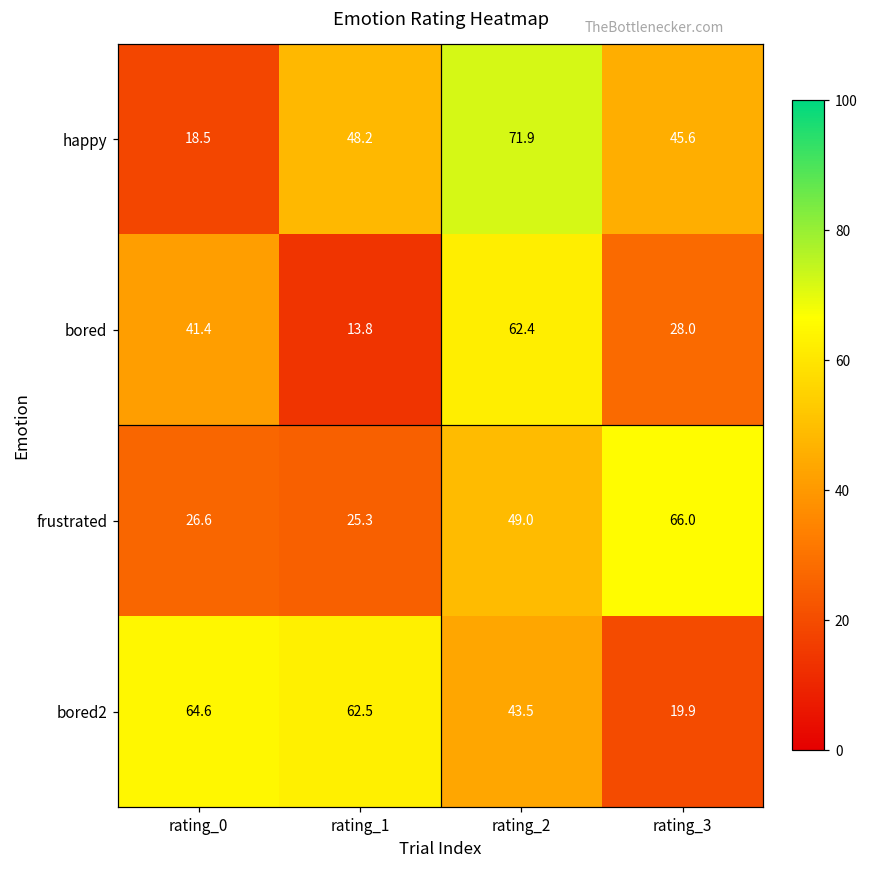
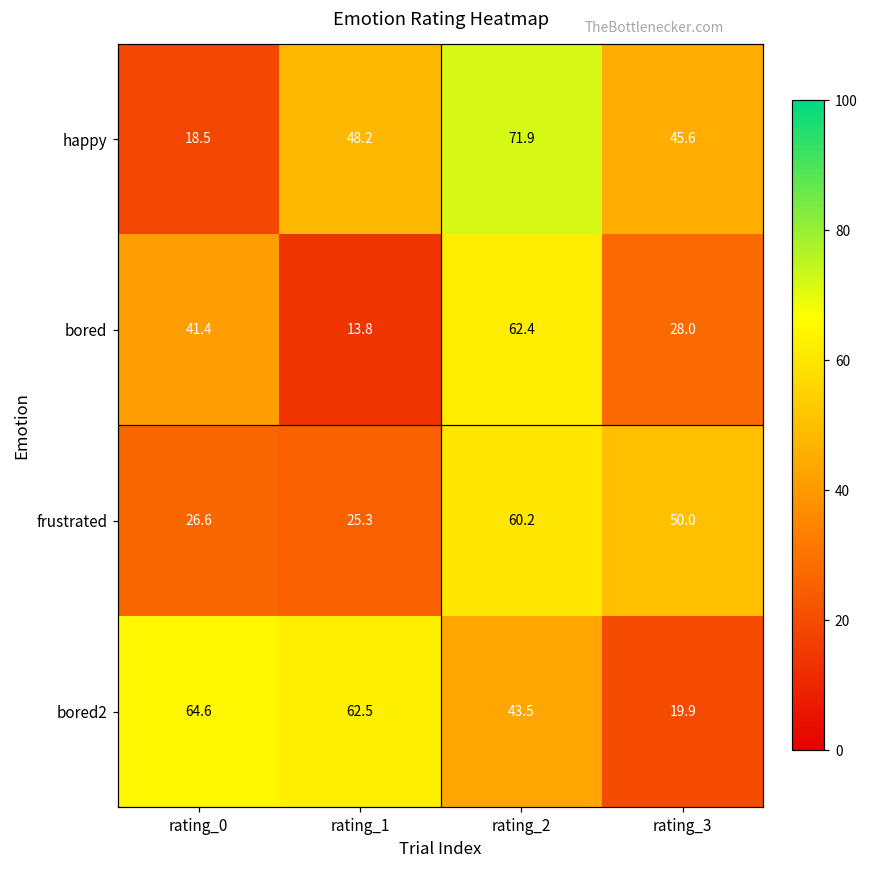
frustrated, rating_2: 49.0 -> 60.2
frustrated, rating_3: 66.0 -> 50.0
